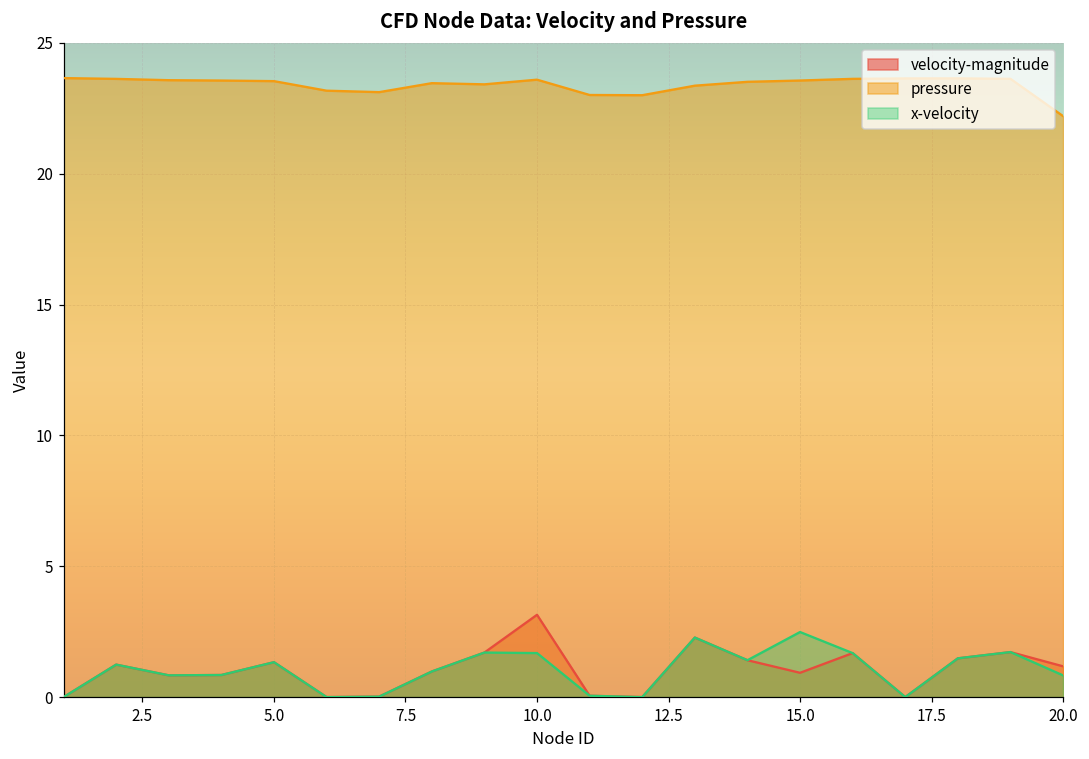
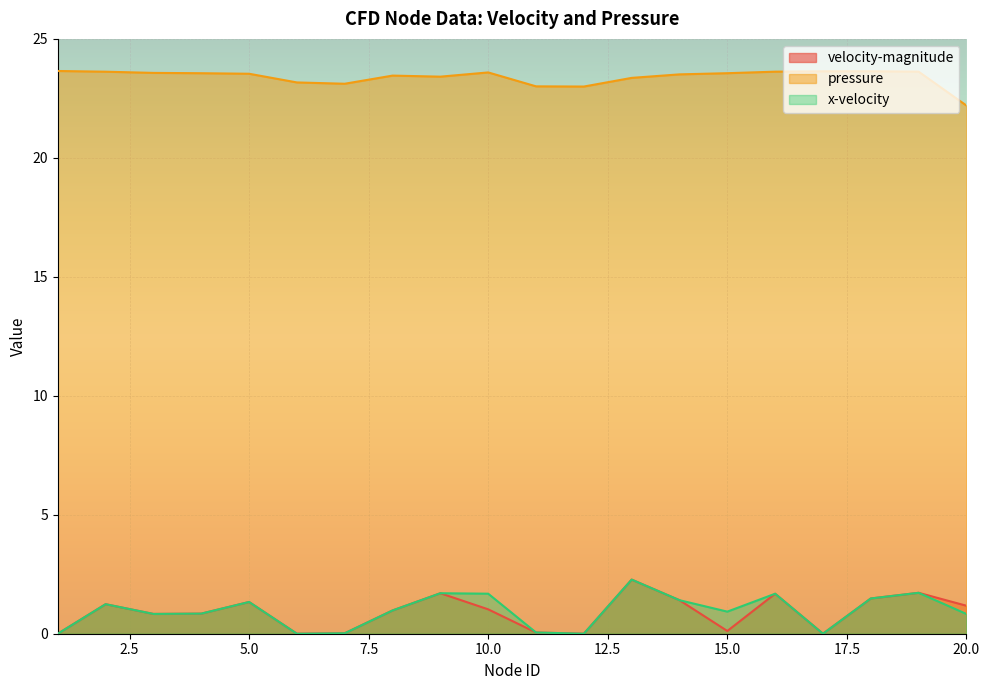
velocity-magnitude, 10.0: 3.1 -> 1.0
velocity-magnitude, 15.0: 0.9 -> 0.1
x-velocity, 15.0: 2.5 -> 0.9
